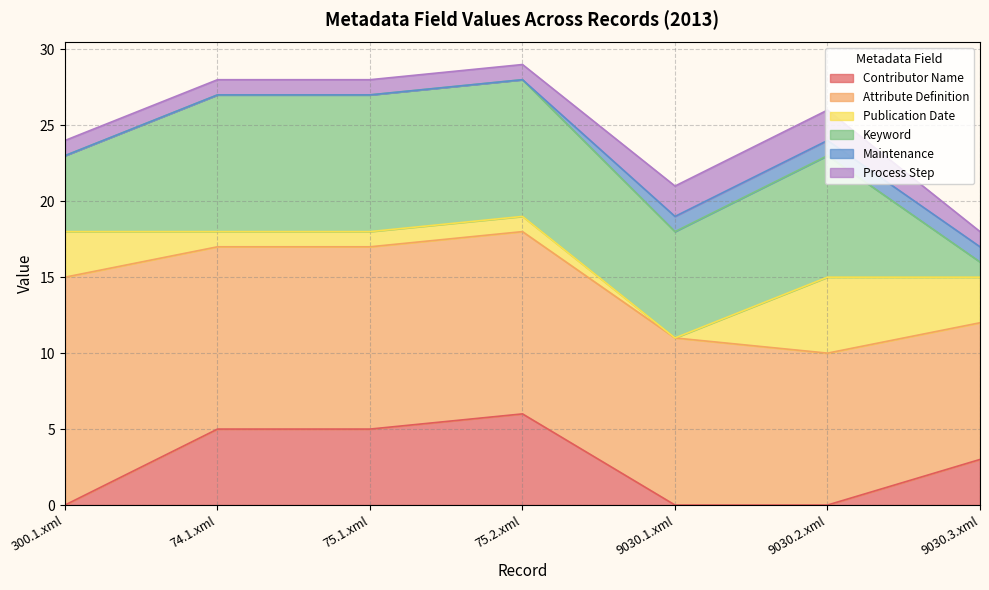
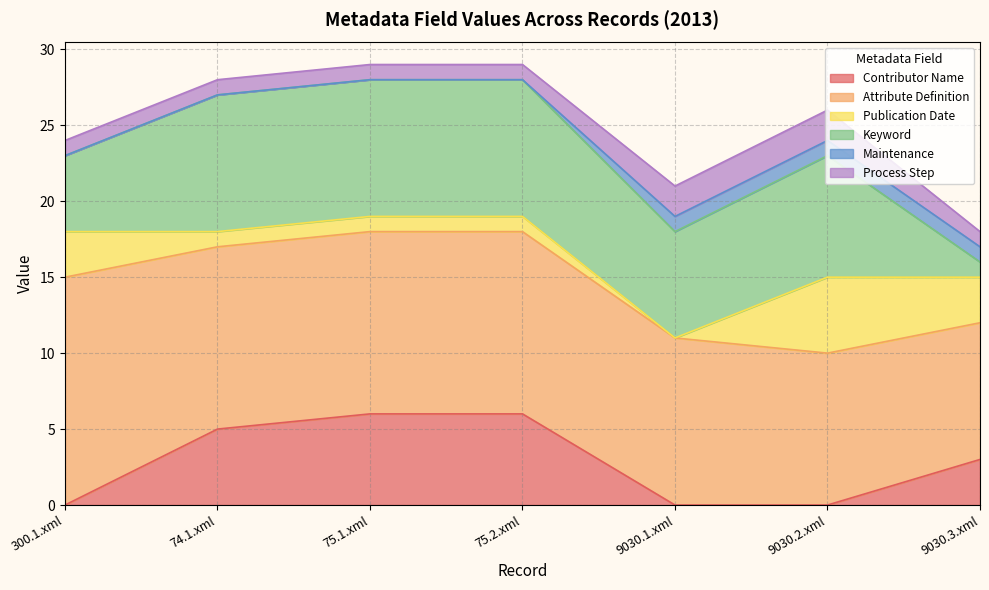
Contributor Name, 75.1.xml: 5 -> 6
